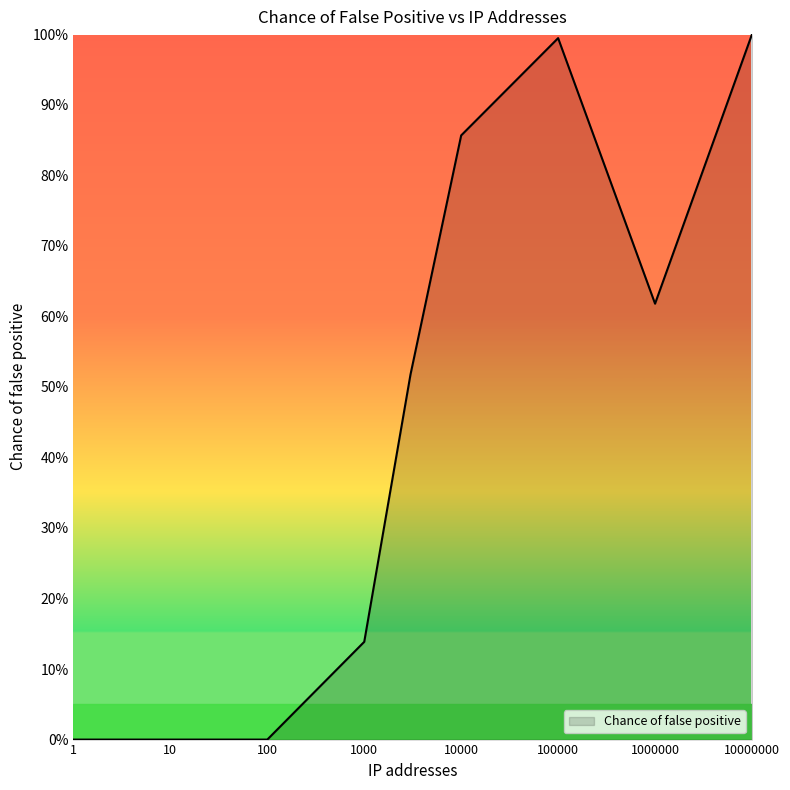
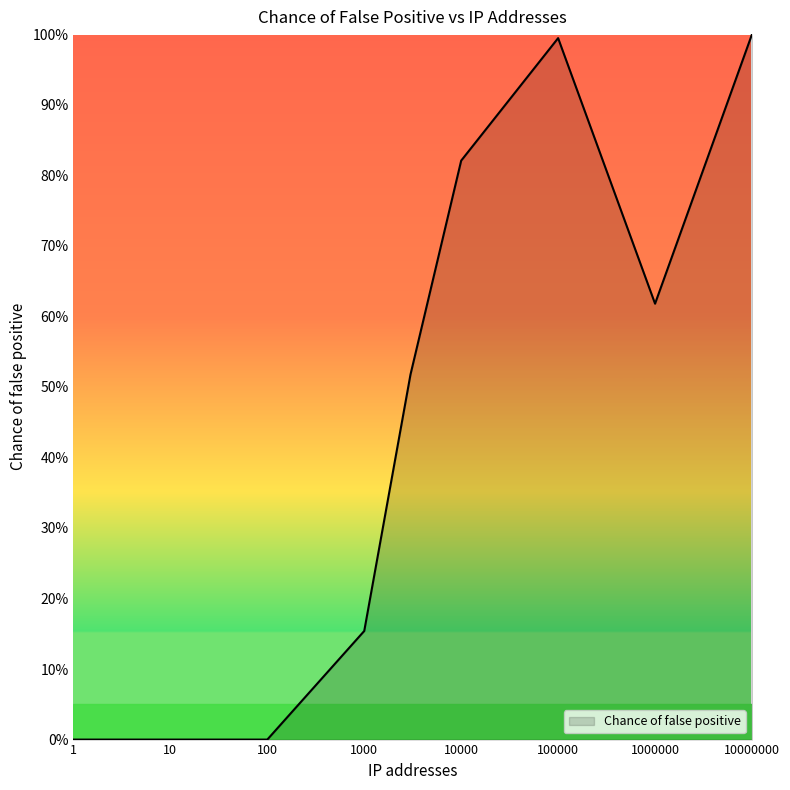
1000: 14% -> 15%
10000: 86% -> 82%
